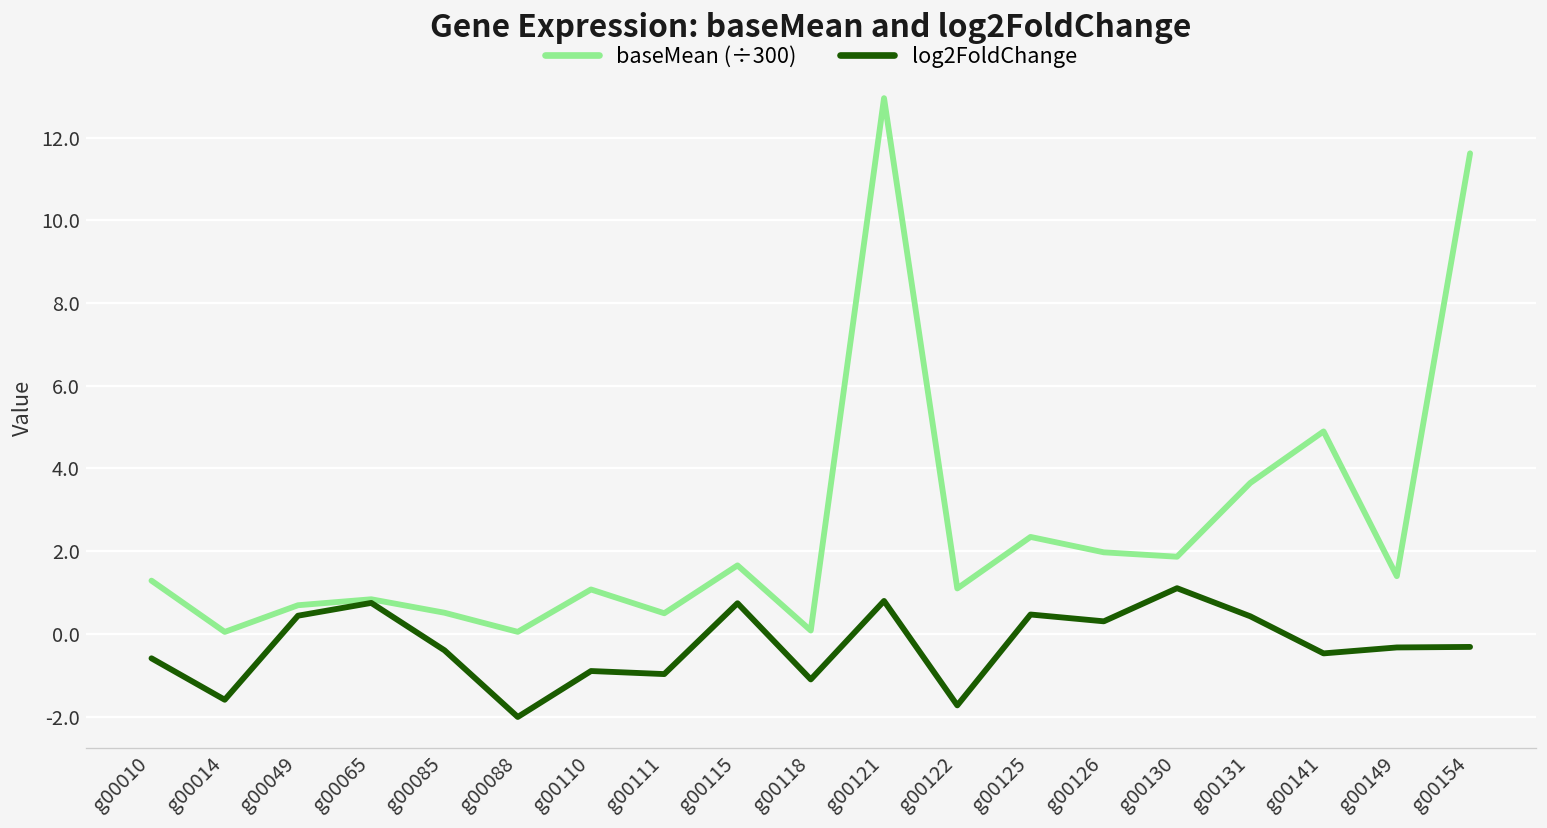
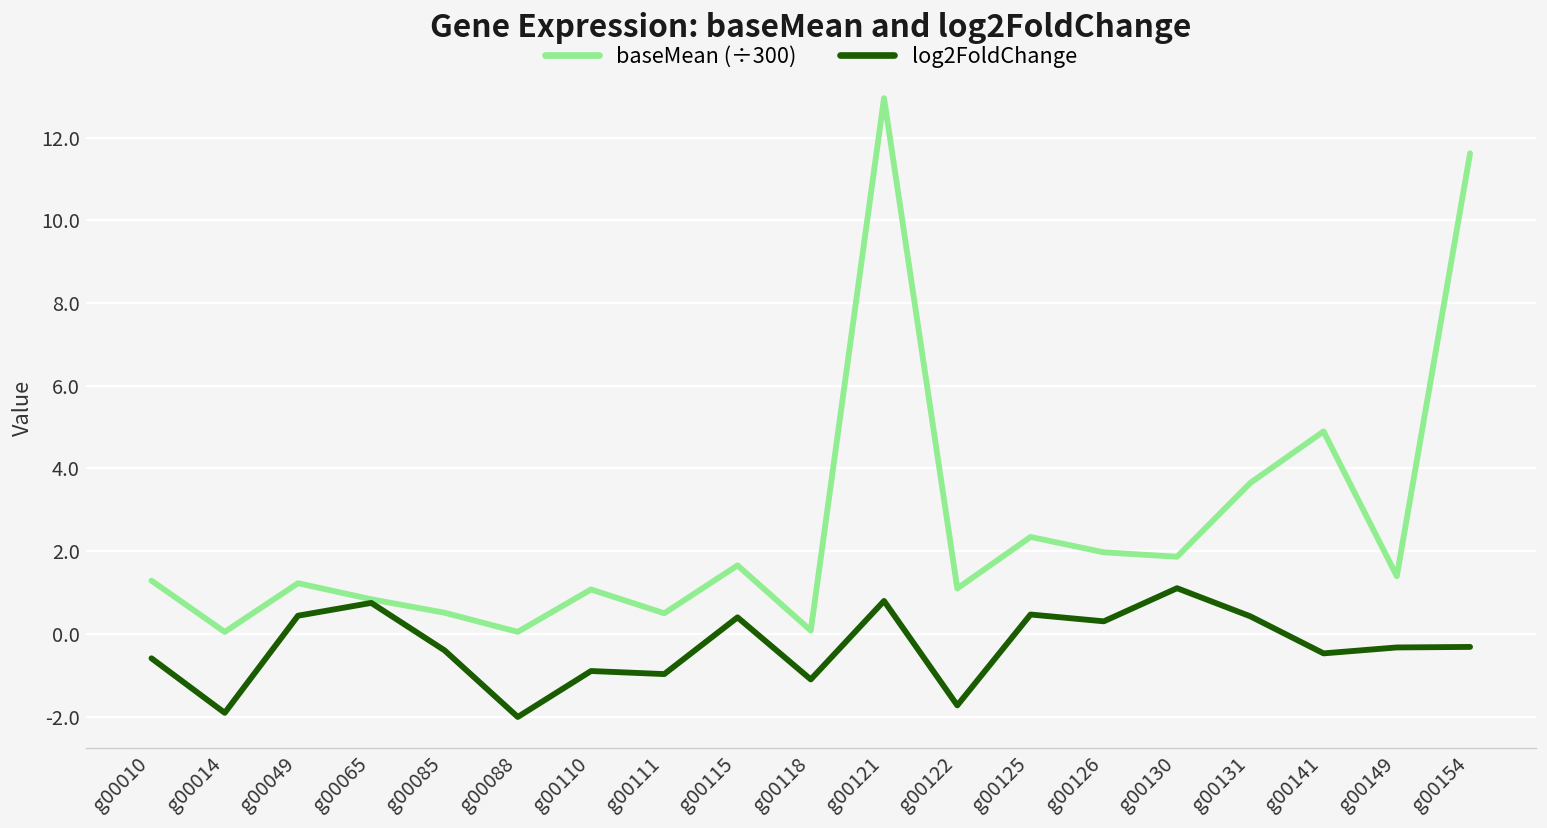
log2FoldChange, g00014: -1.6 -> -1.9
baseMean (÷300), g00049: 0.7 -> 1.2
log2FoldChange, g00115: 0.7 -> 0.4
